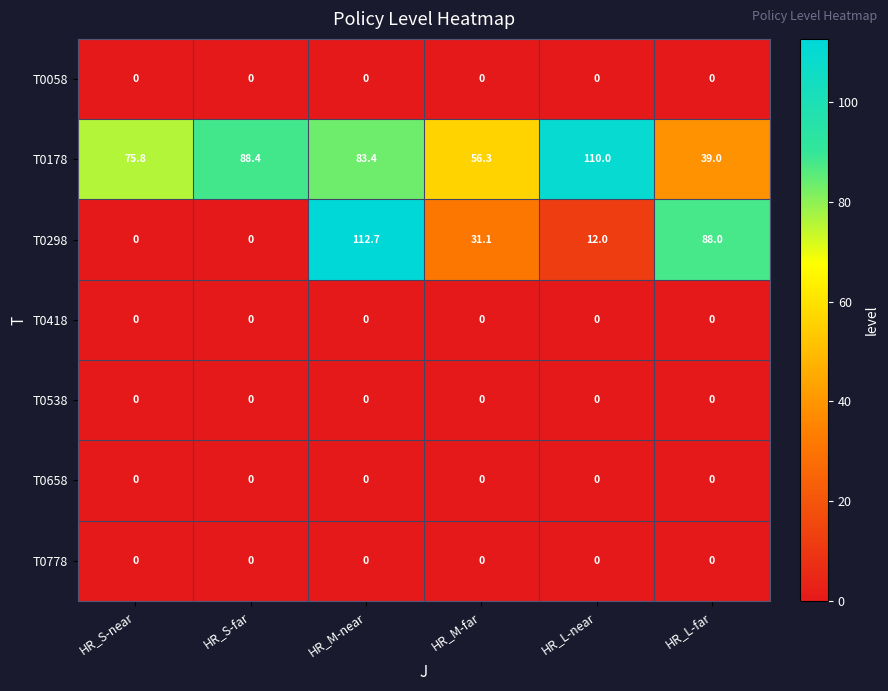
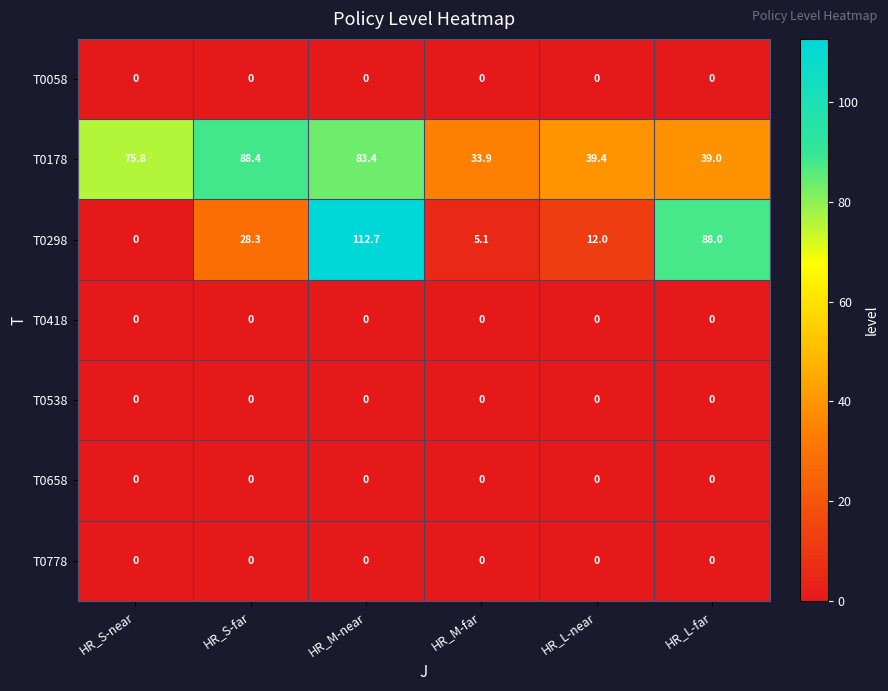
T0178, HR_M-far: 56.3 -> 33.9
T0178, HR_L-near: 110.0 -> 39.4
T0298, HR_S-far: 0 -> 28.3
T0298, HR_M-far: 31.1 -> 5.1
